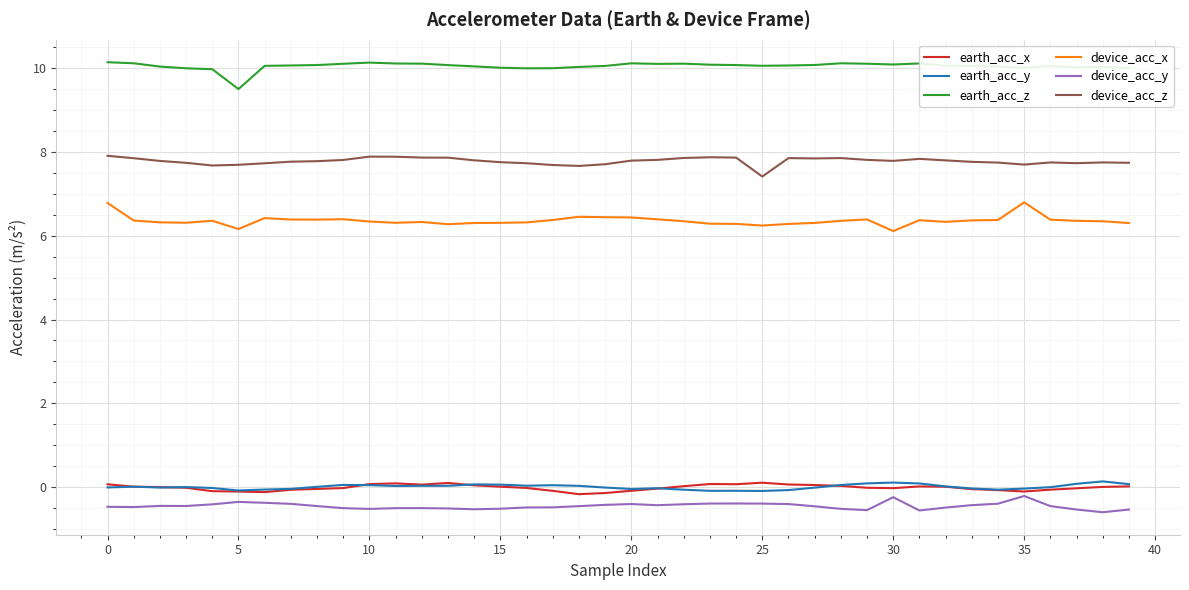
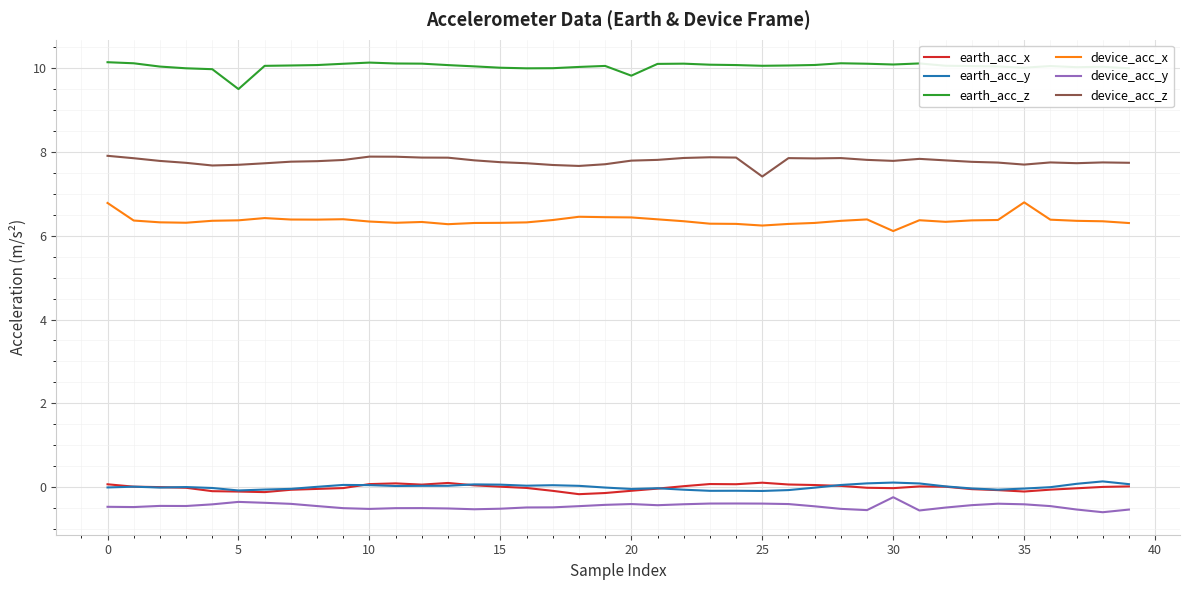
device_acc_x, 5: 6.2 -> 6.4
earth_acc_z, 20: 10.1 -> 9.8
device_acc_y, 35: -0.2 -> -0.4
